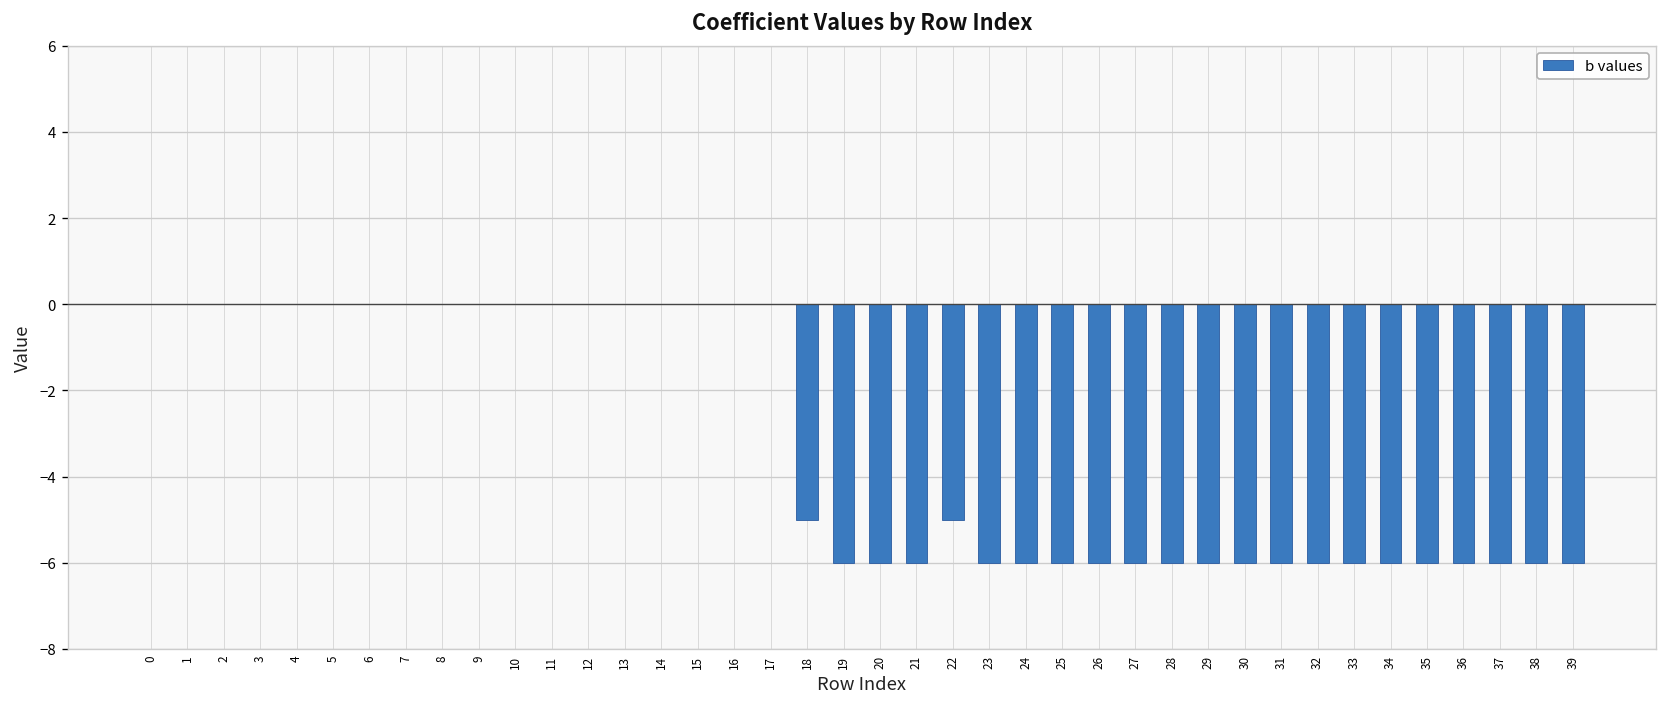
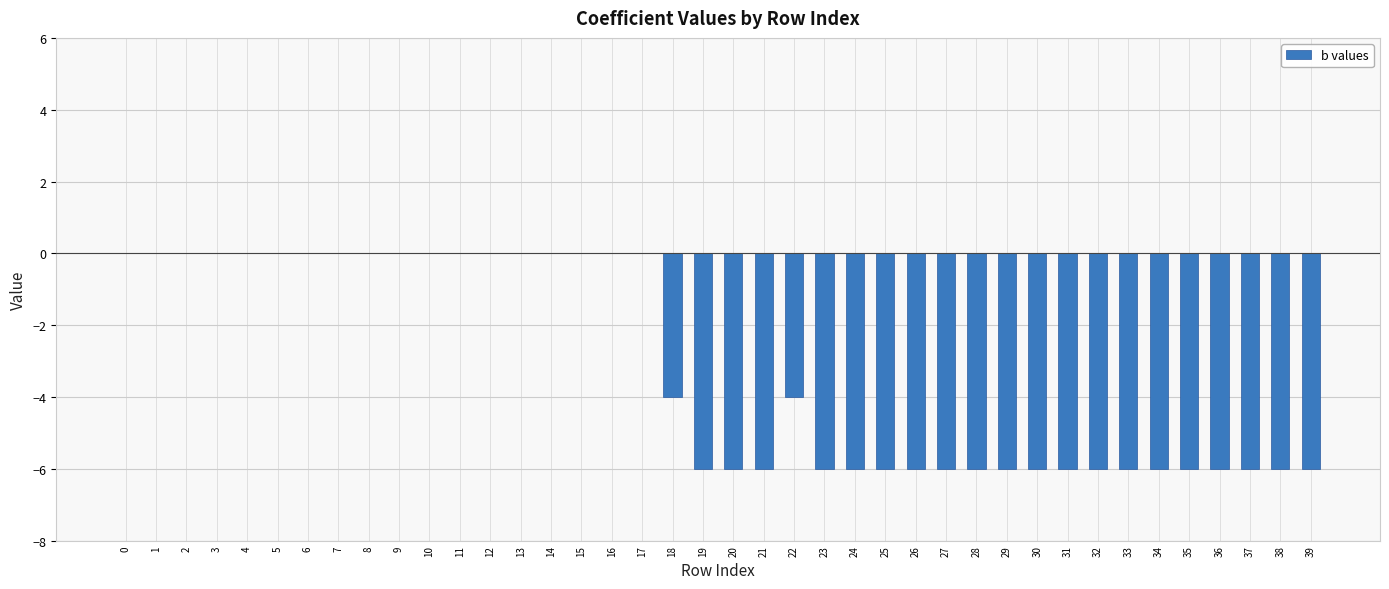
18: -5 -> -4
22: -5 -> -4
